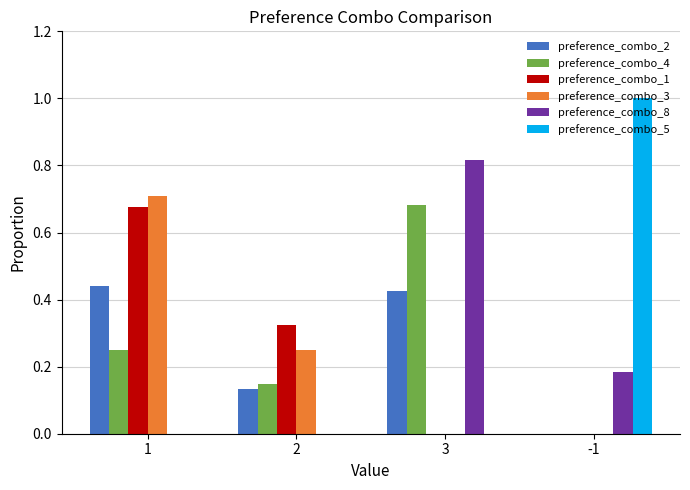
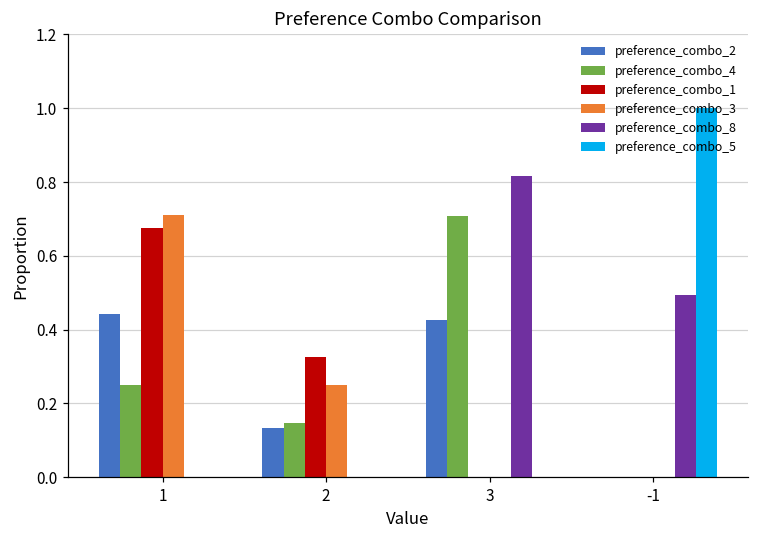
preference_combo_4, 3: 0.68 -> 0.71
preference_combo_8, -1: 0.18 -> 0.49
